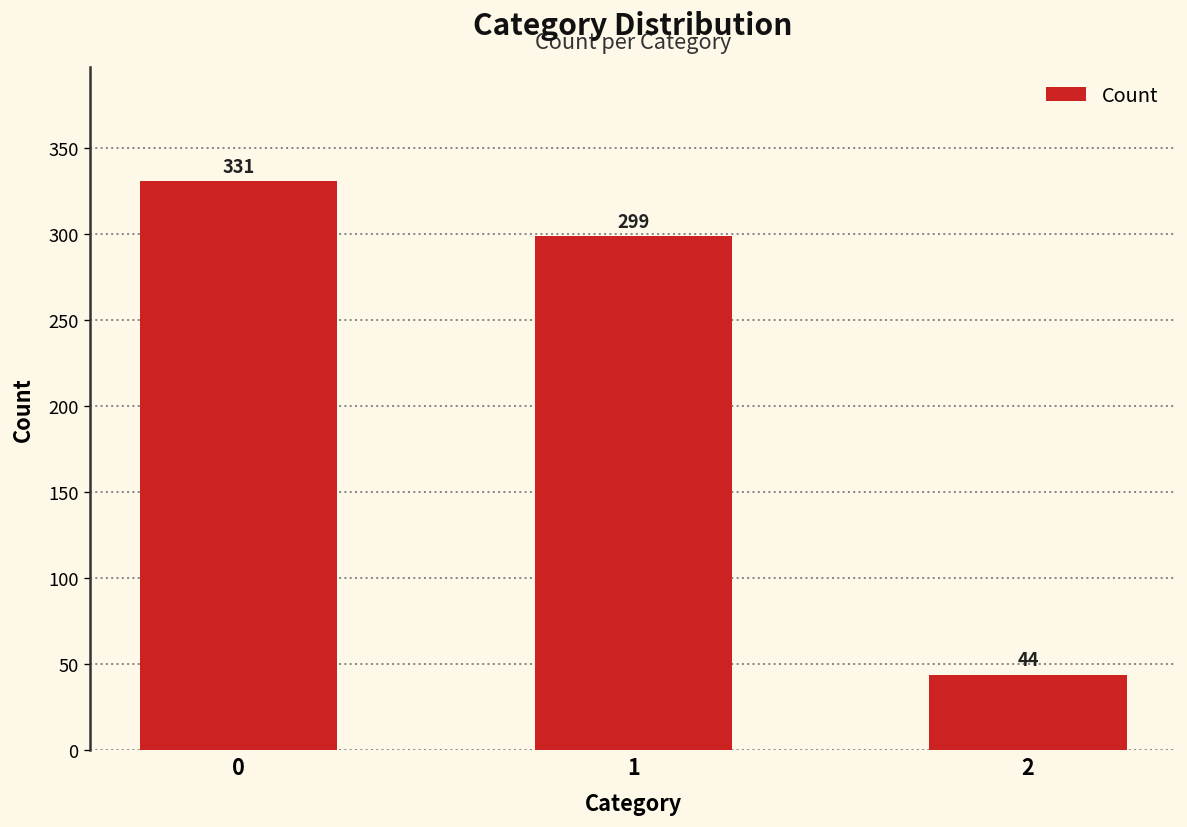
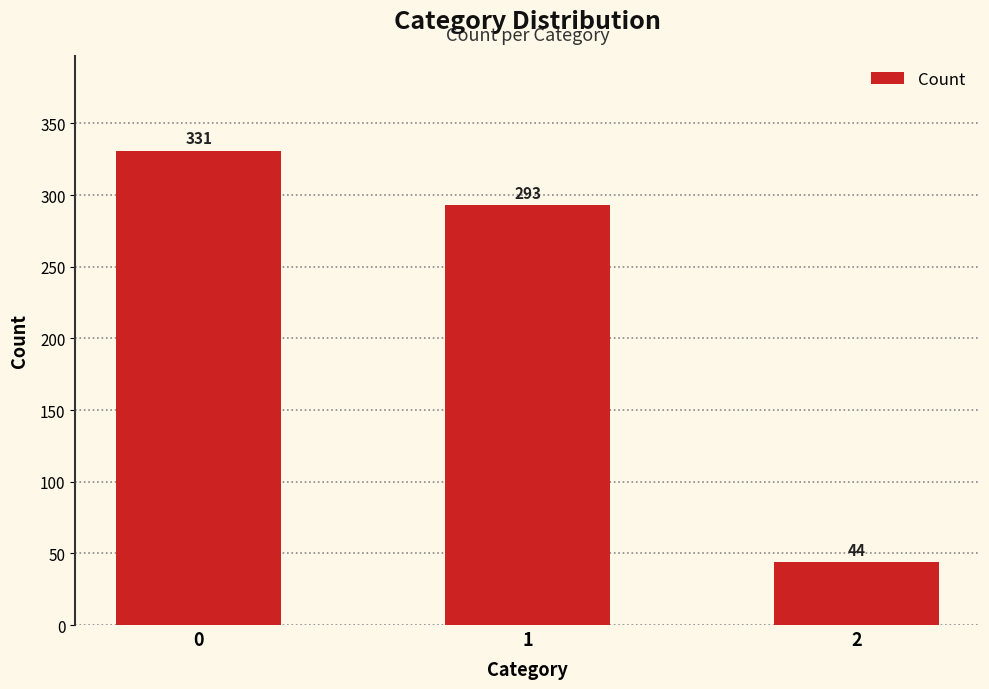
1: 299 -> 293
